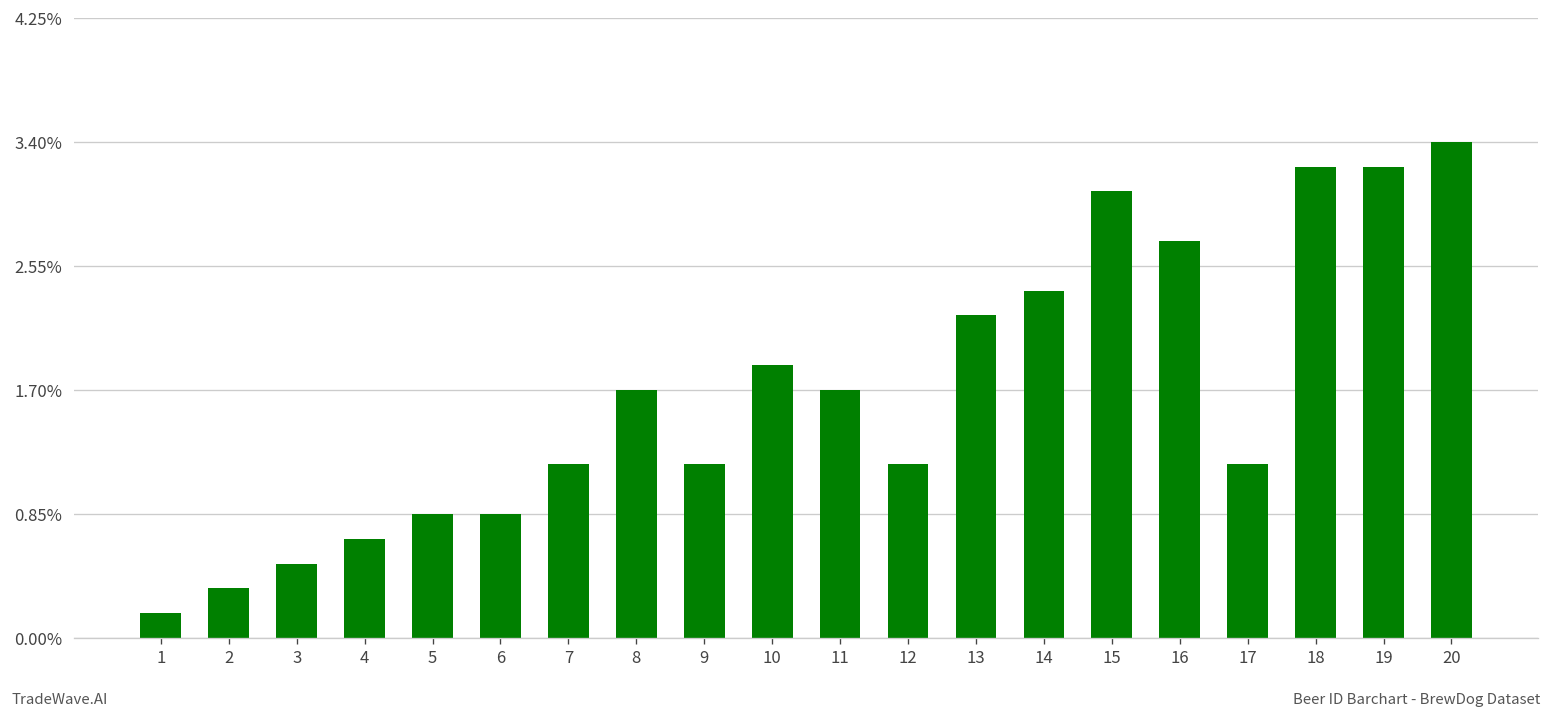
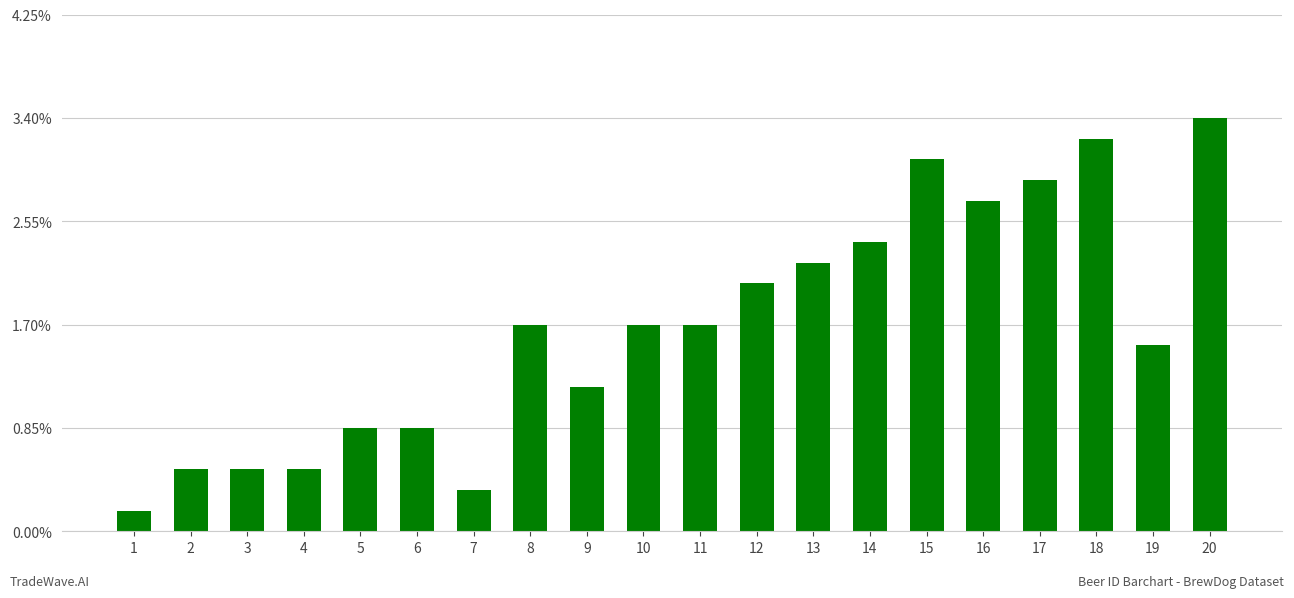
2: 0.34% -> 0.51%
4: 0.68% -> 0.51%
7: 1.19% -> 0.34%
10: 1.87% -> 1.70%
12: 1.19% -> 2.04%
17: 1.19% -> 2.89%
19: 3.23% -> 1.53%
